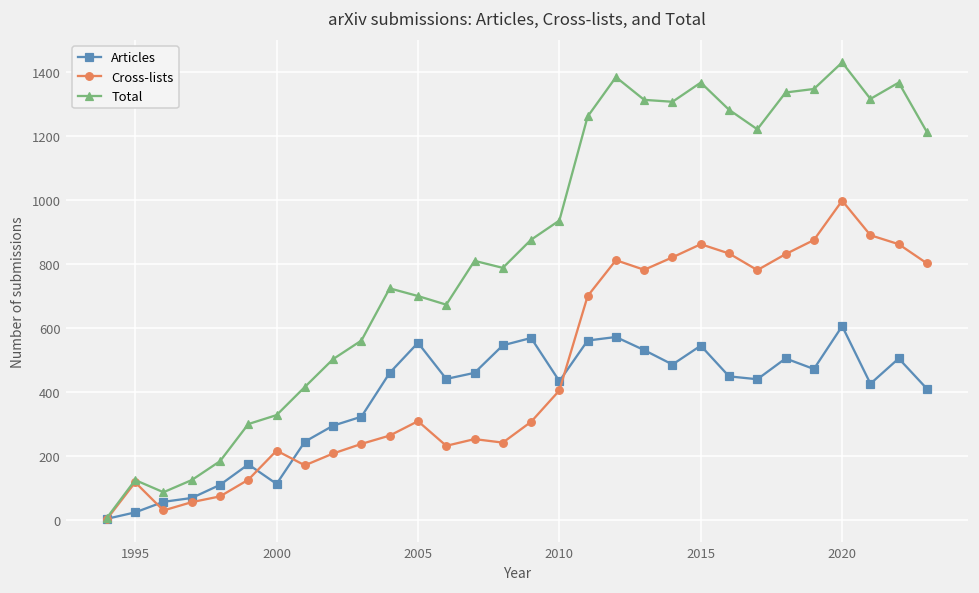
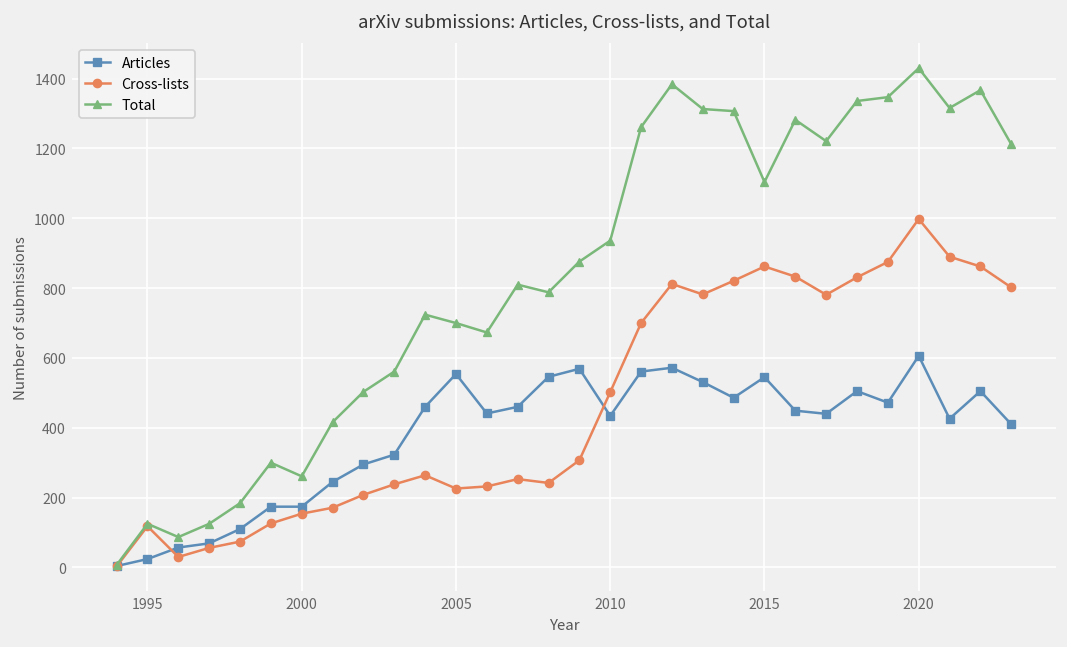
Articles, 2000: 110 -> 170
Cross-lists, 2000: 220 -> 150
Total, 2000: 330 -> 260
Cross-lists, 2005: 310 -> 230
Cross-lists, 2010: 410 -> 500
Total, 2015: 1370 -> 1100
